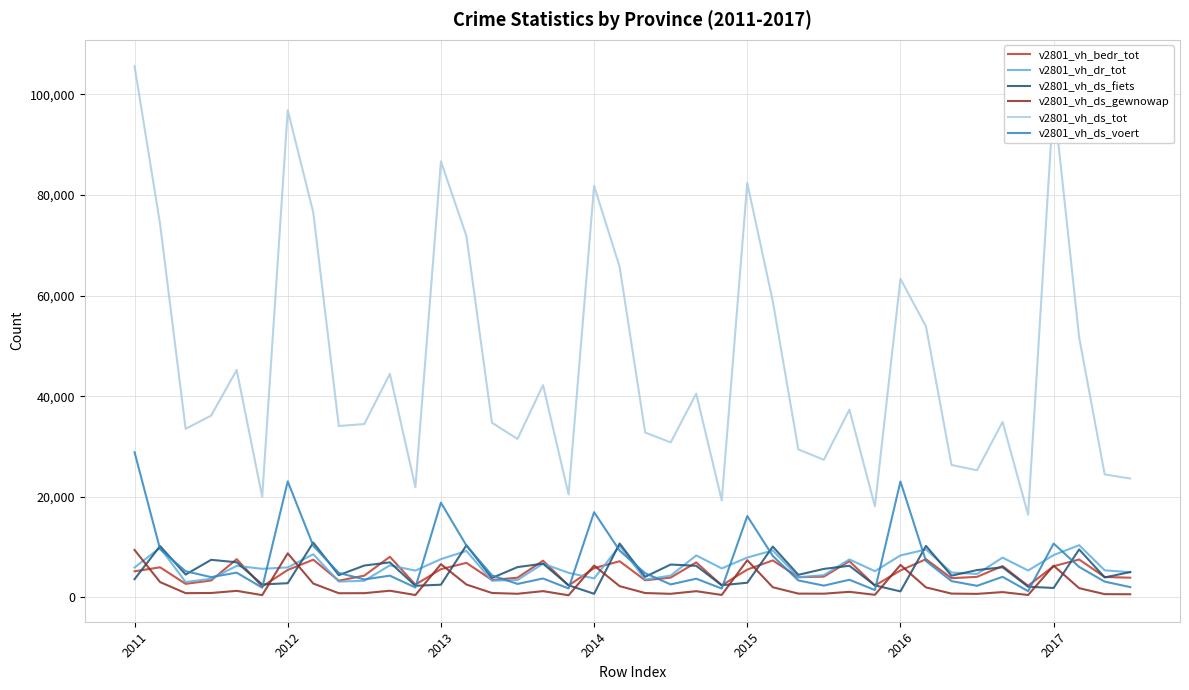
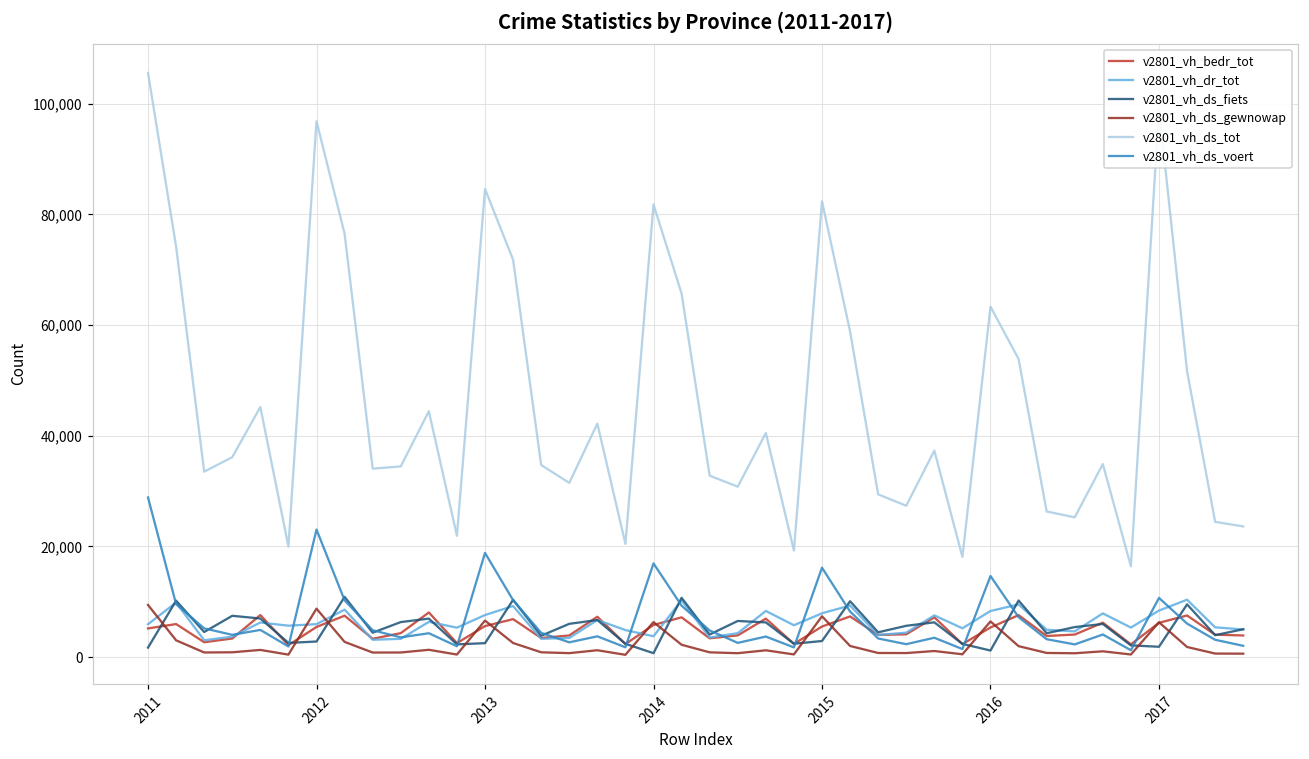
v2801_vh_ds_fiets, 2011: 4,000 -> 2,000
v2801_vh_ds_tot, 2013: 87,000 -> 85,000
v2801_vh_ds_voert, 2016: 23,000 -> 15,000
